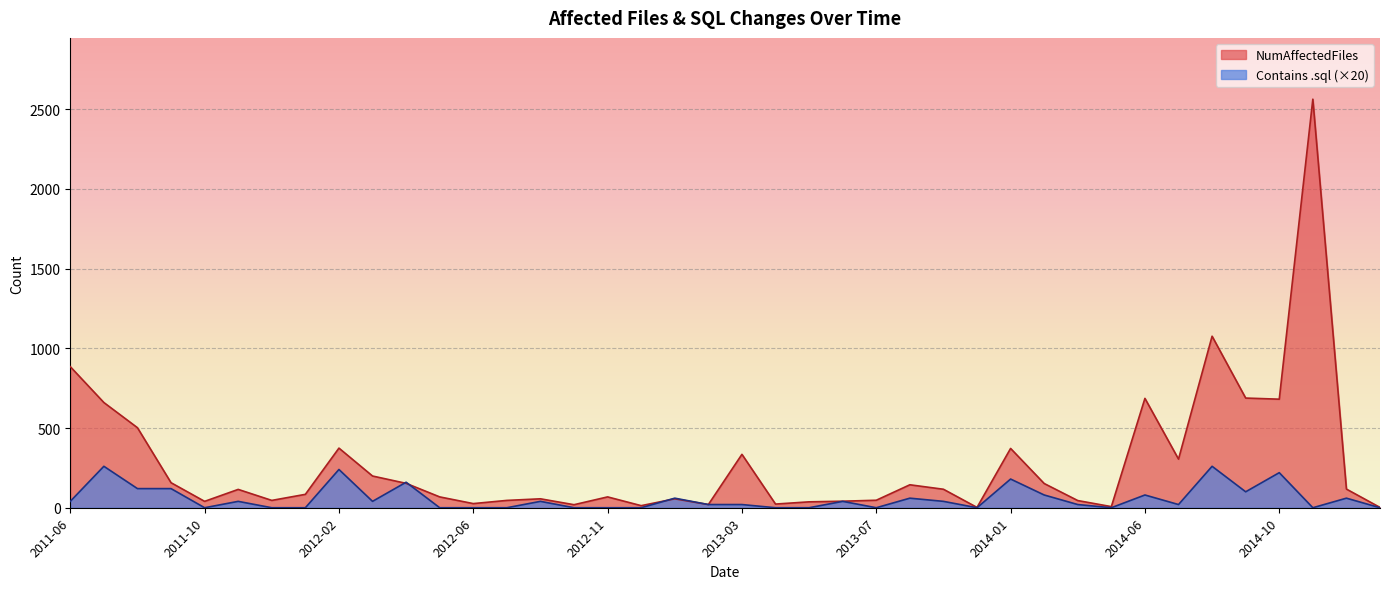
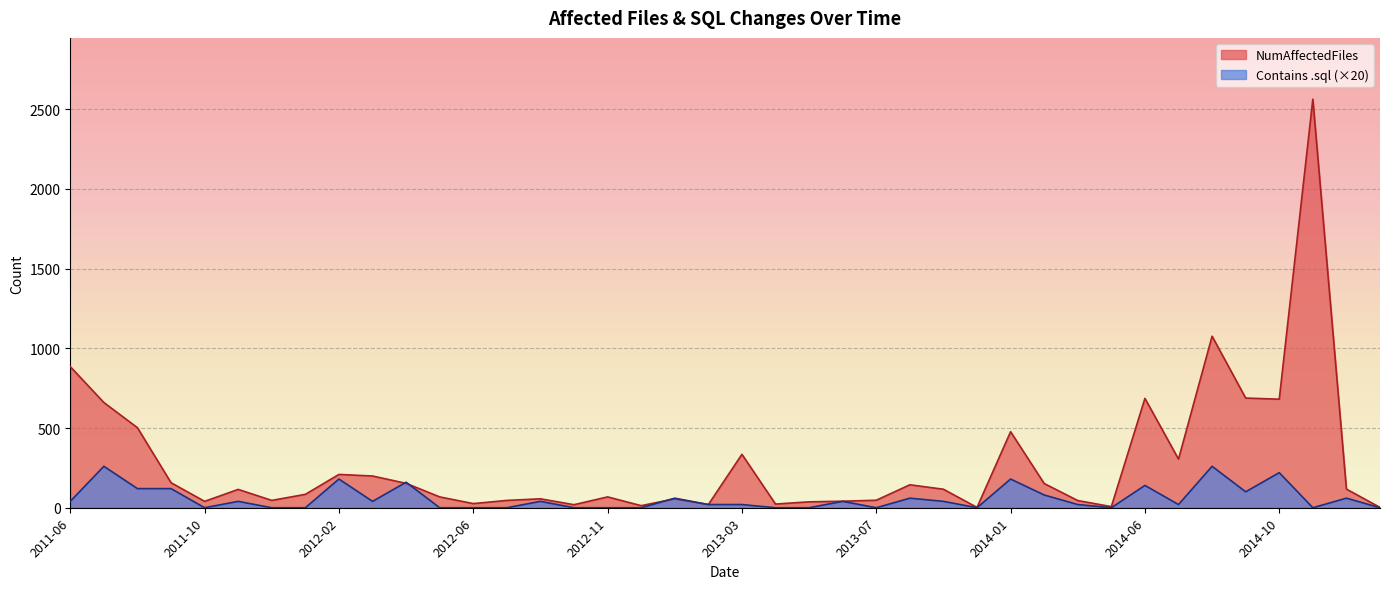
NumAffectedFiles, 2012-02: 370 -> 210
Contains .sql (×20), 2012-02: 240 -> 180
NumAffectedFiles, 2014-01: 370 -> 480
Contains .sql (×20), 2014-06: 80 -> 140
